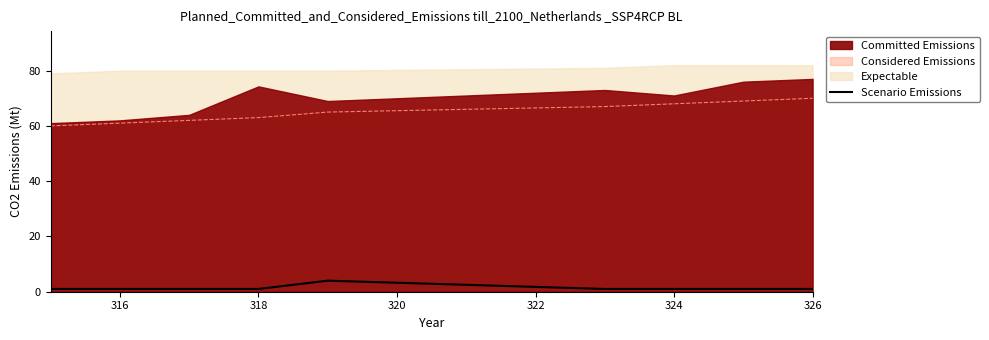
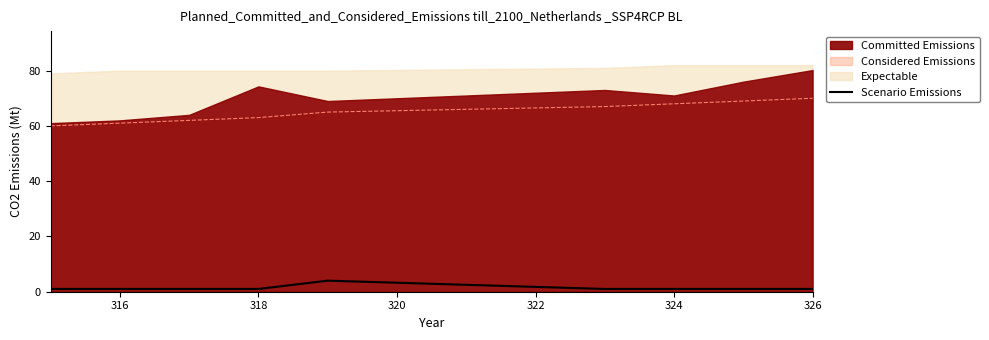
Committed Emissions, 326: 77 -> 80
